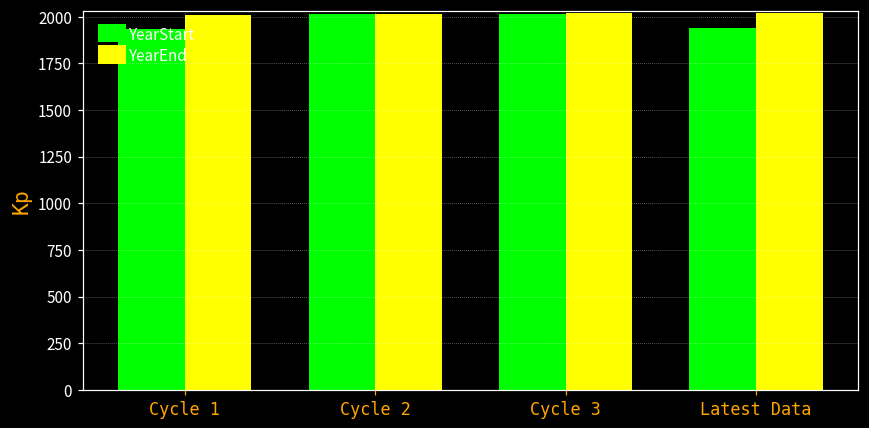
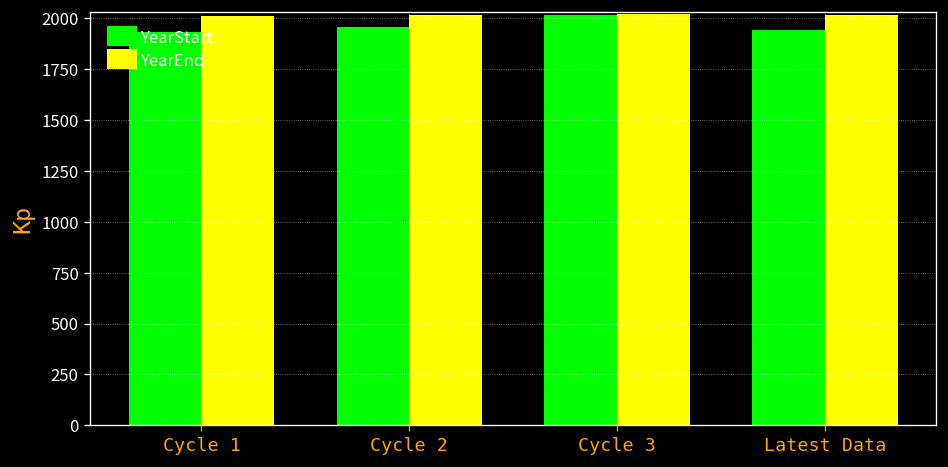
YearStart, Cycle 2: 2010 -> 1960
